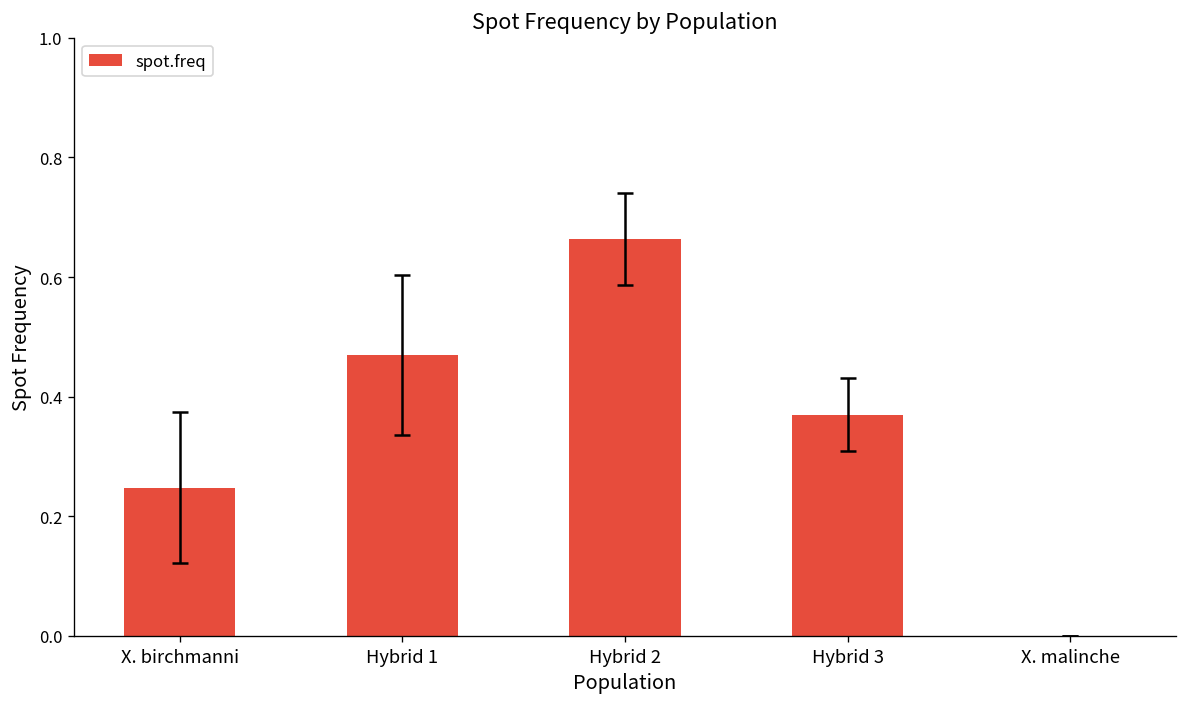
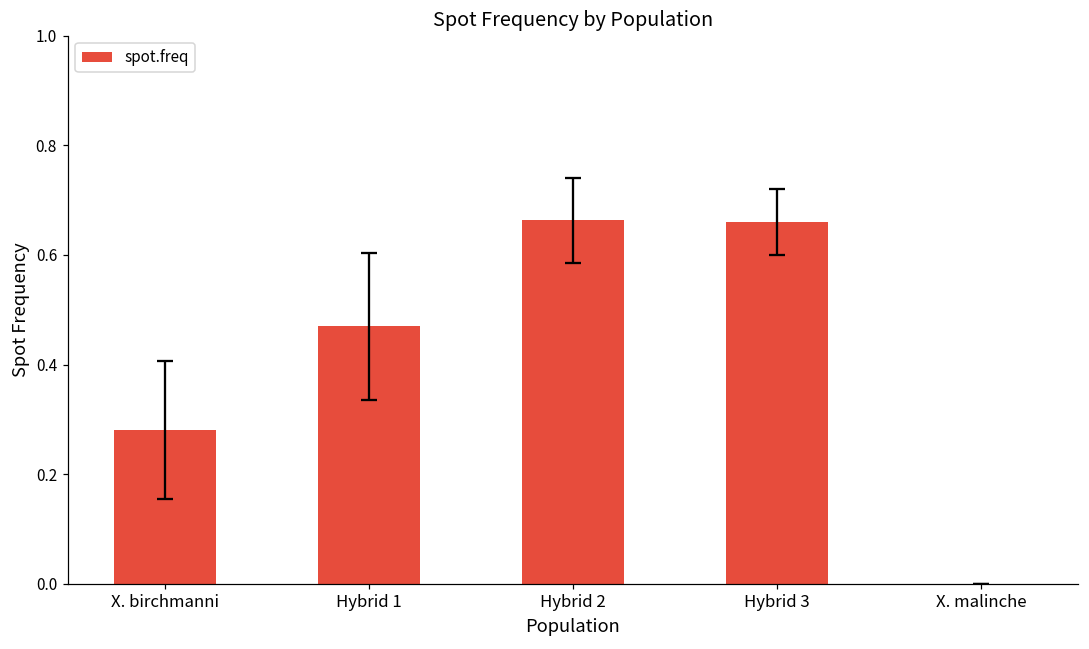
spot.freq, X. birchmanni: 0.25 -> 0.28
spot.freq, Hybrid 3: 0.37 -> 0.66
